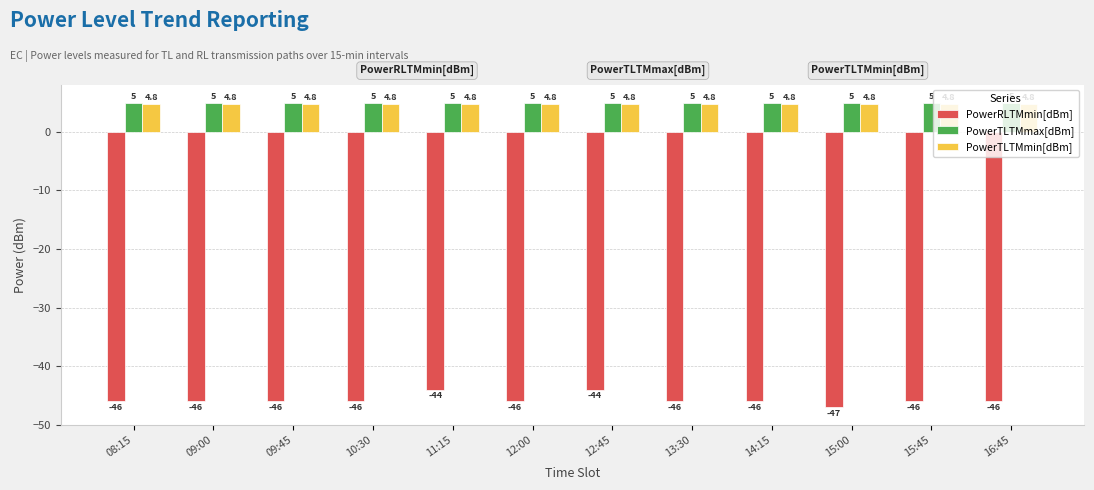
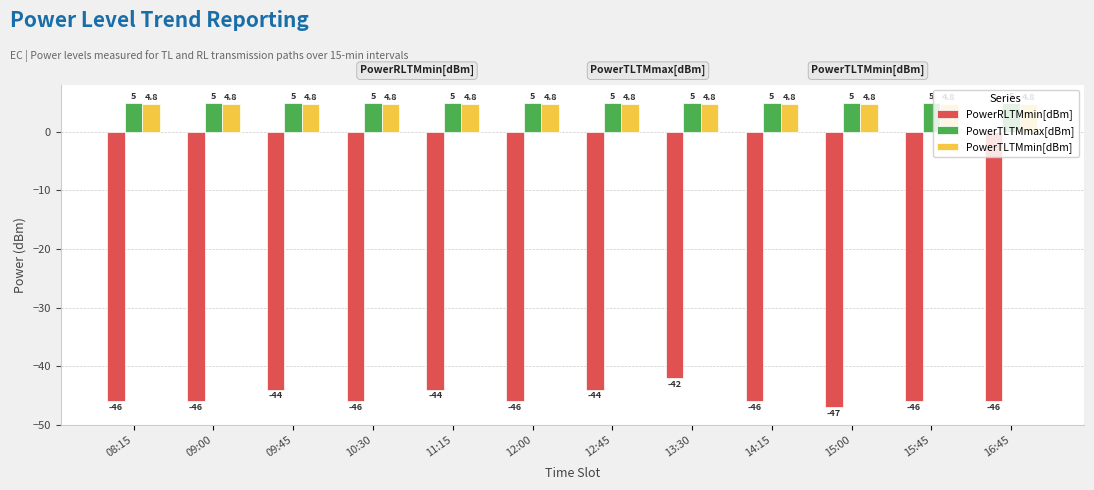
PowerRLTMmin[dBm], 09:45: -46 -> -44
PowerRLTMmin[dBm], 13:30: -46 -> -42
